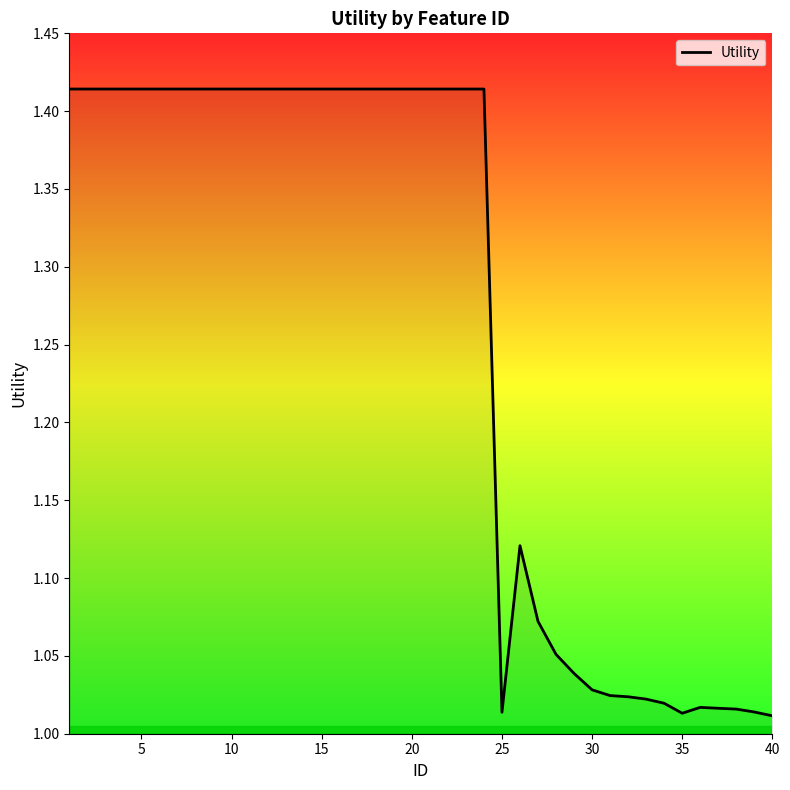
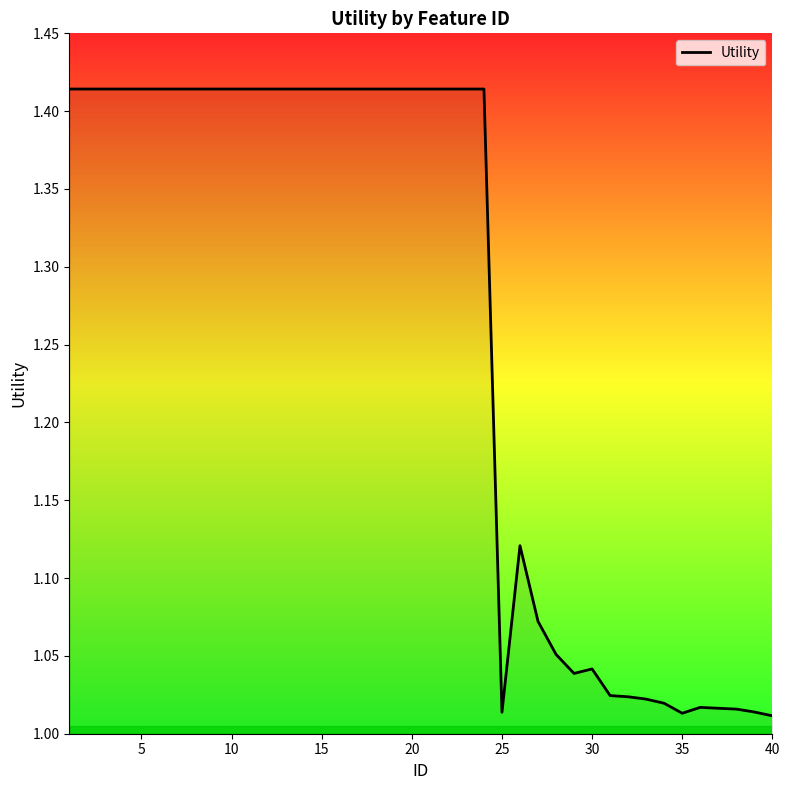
30: 1.028 -> 1.042
